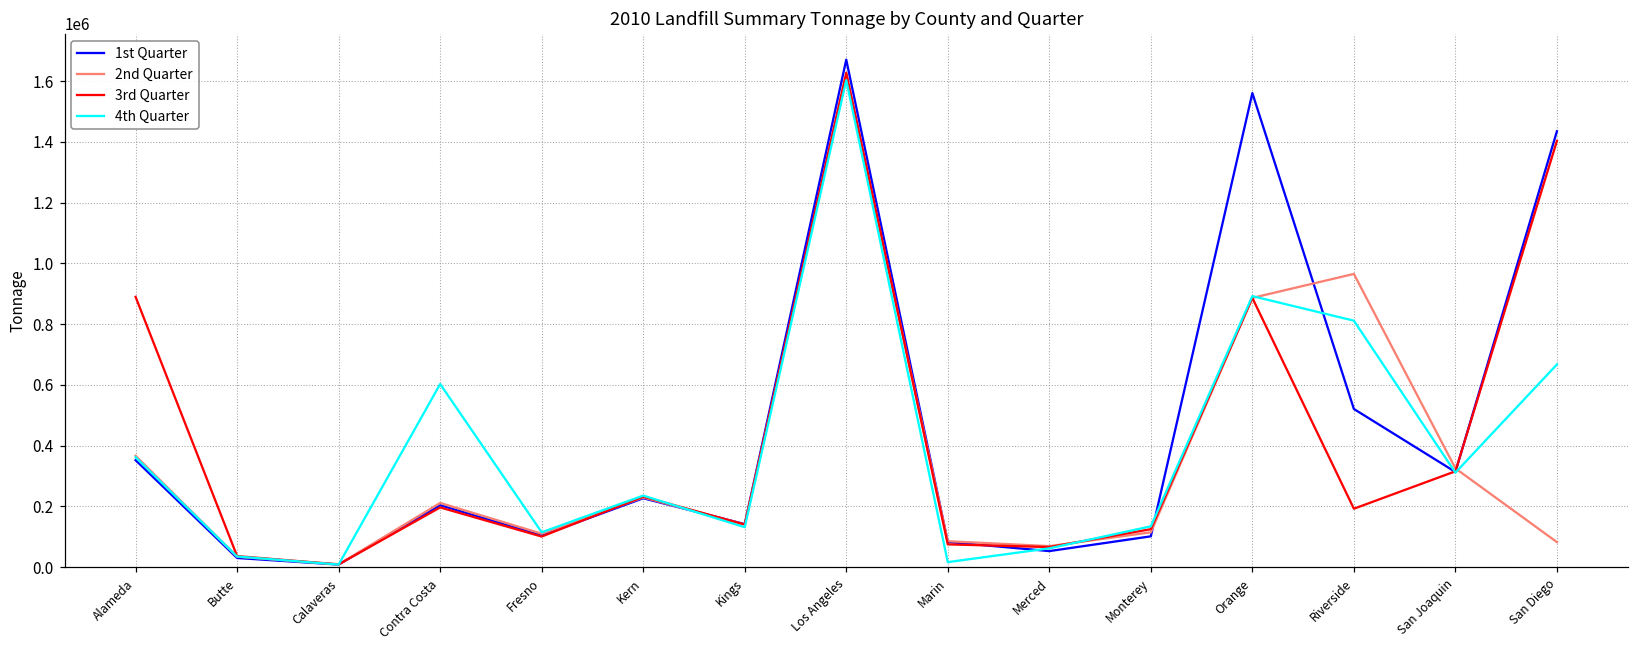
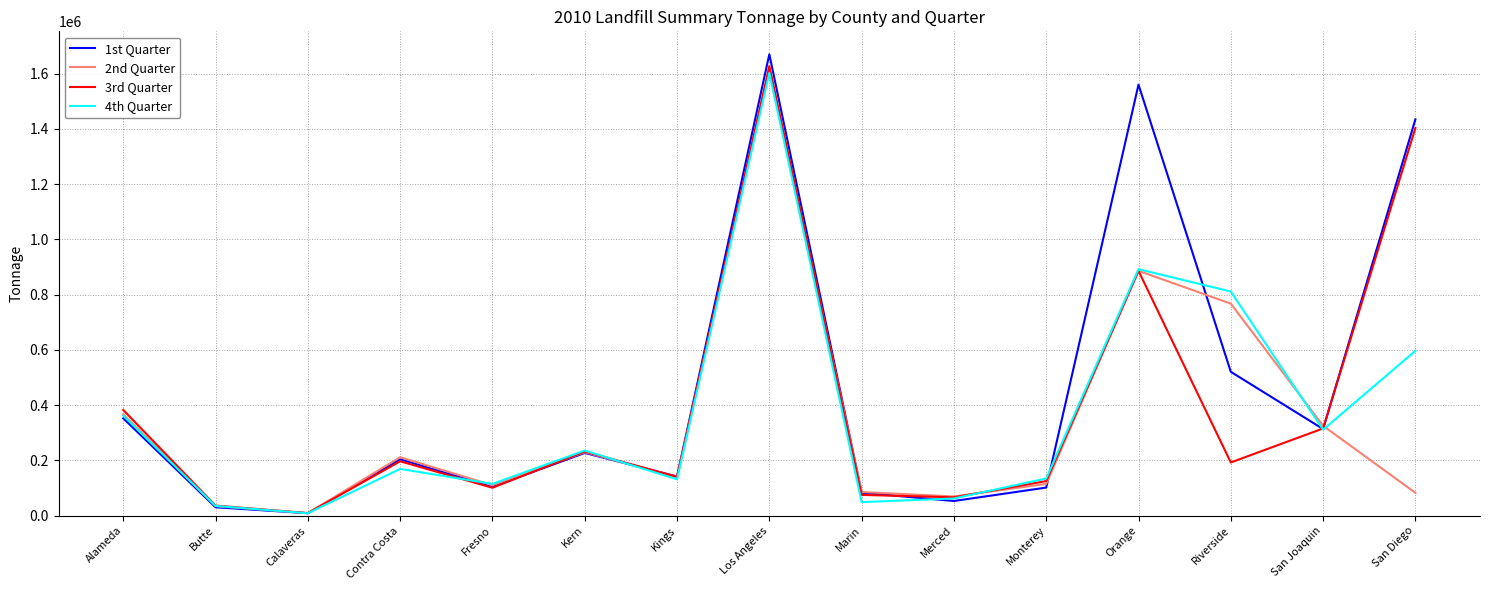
3rd Quarter, Alameda: 890000 -> 380000
4th Quarter, Contra Costa: 600000 -> 170000
4th Quarter, Marin: 20000 -> 50000
2nd Quarter, Riverside: 970000 -> 770000
4th Quarter, San Diego: 670000 -> 600000
